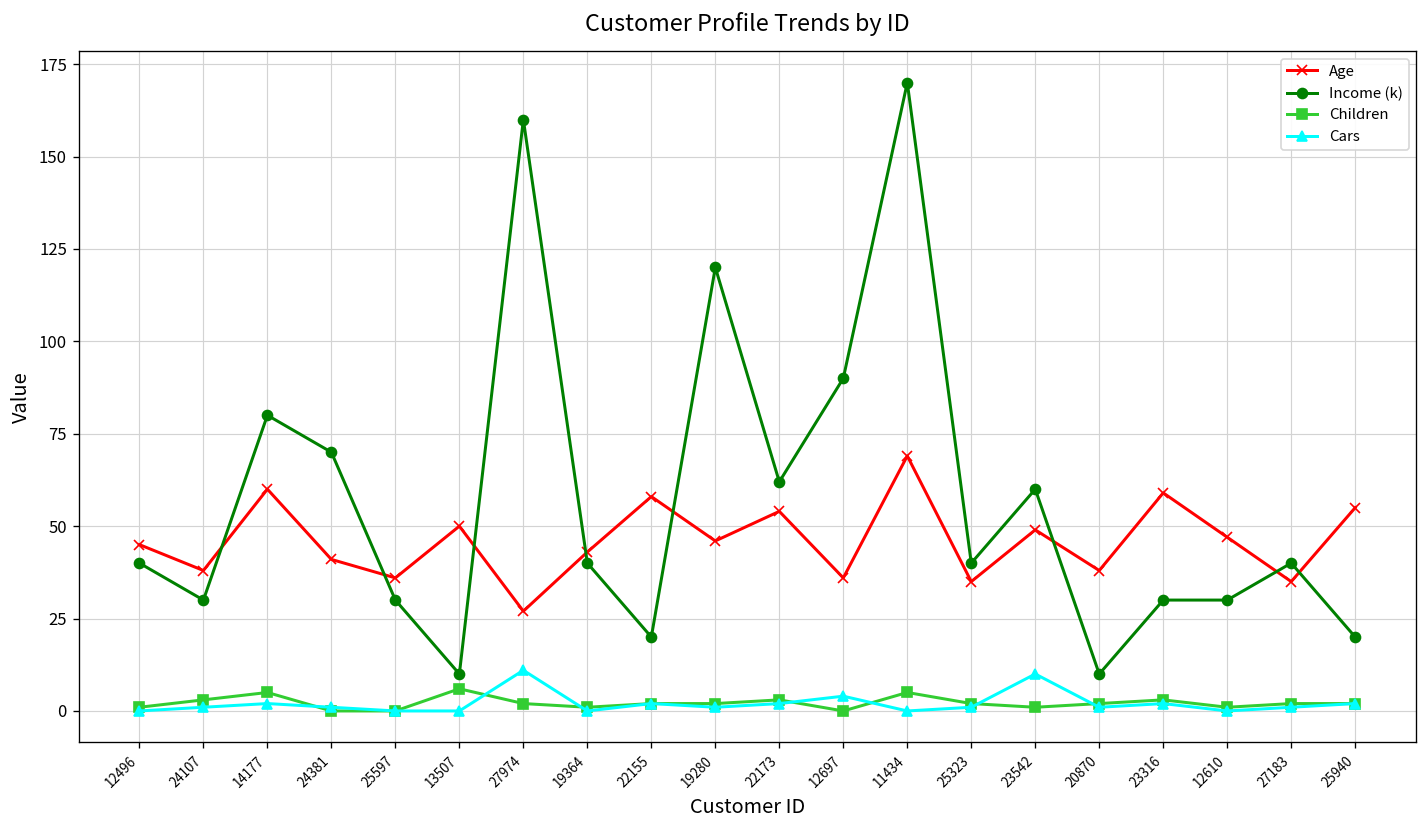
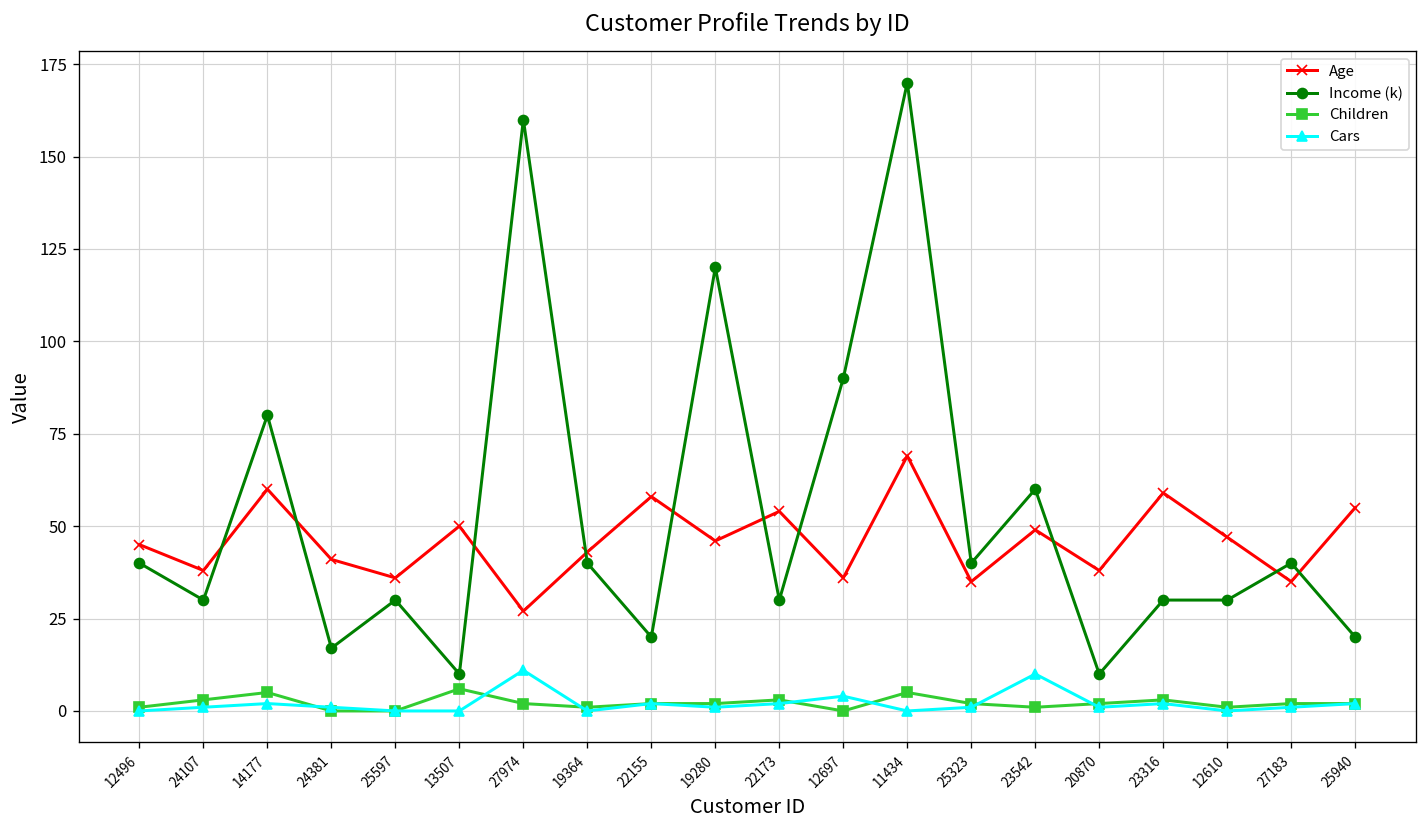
Income (k), 24381: 70 -> 17
Income (k), 22173: 62 -> 30
